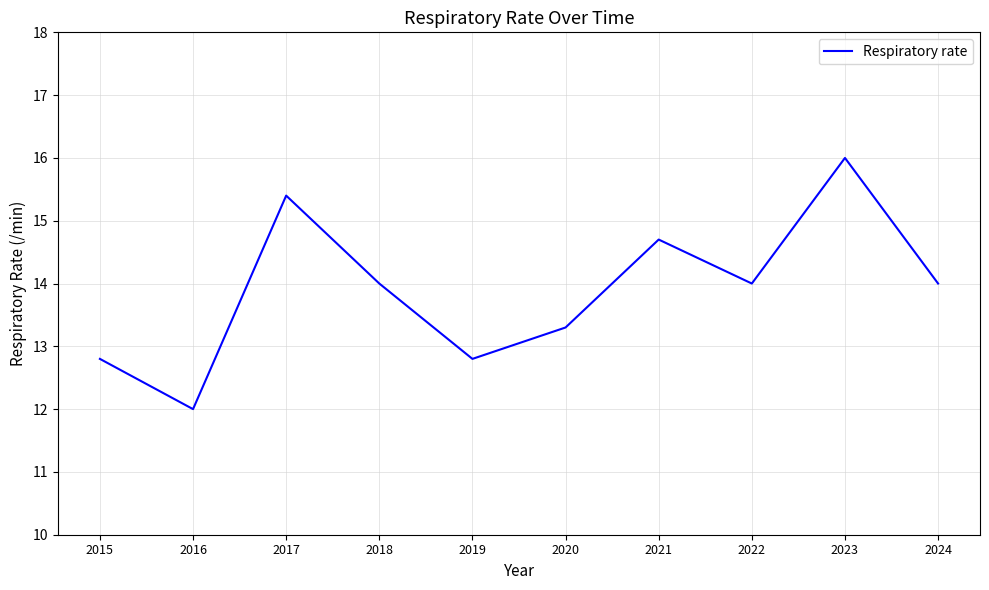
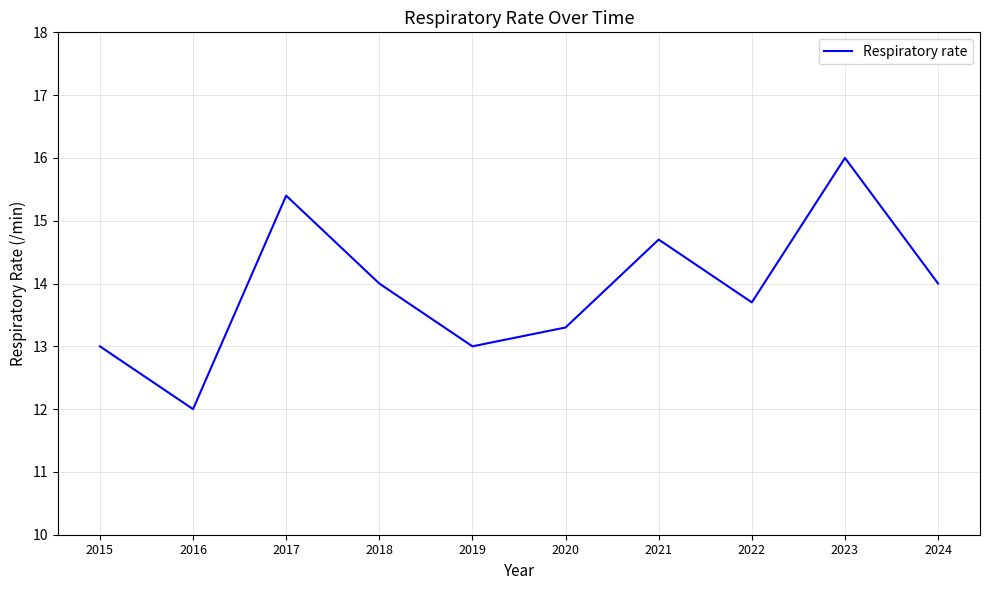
2015: 12.8 -> 13.0
2019: 12.8 -> 13.0
2022: 14.0 -> 13.7
